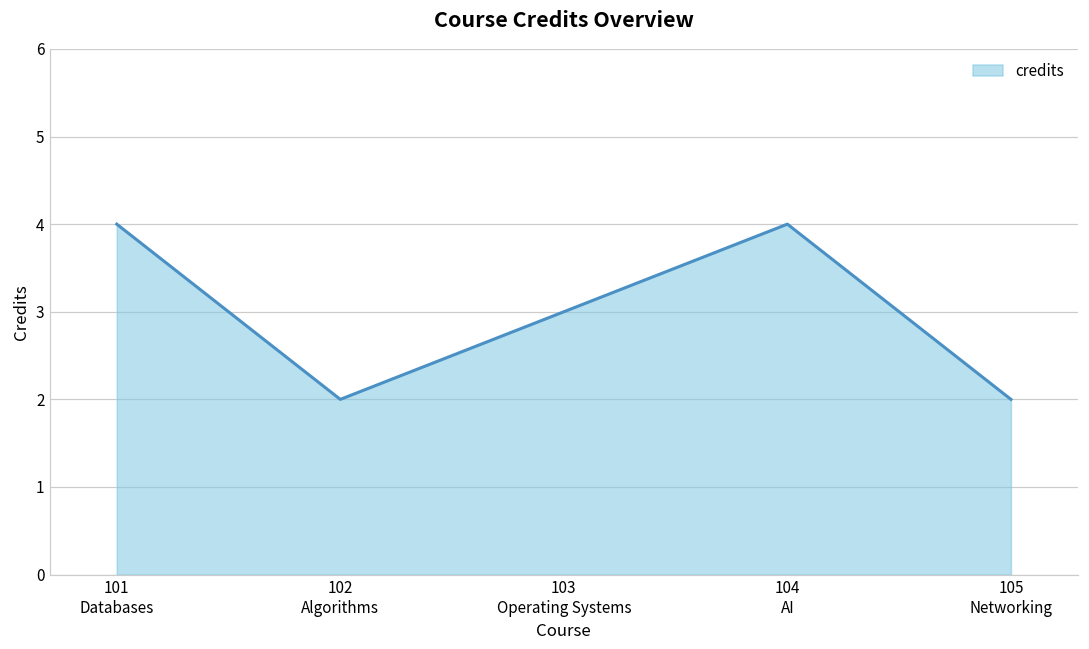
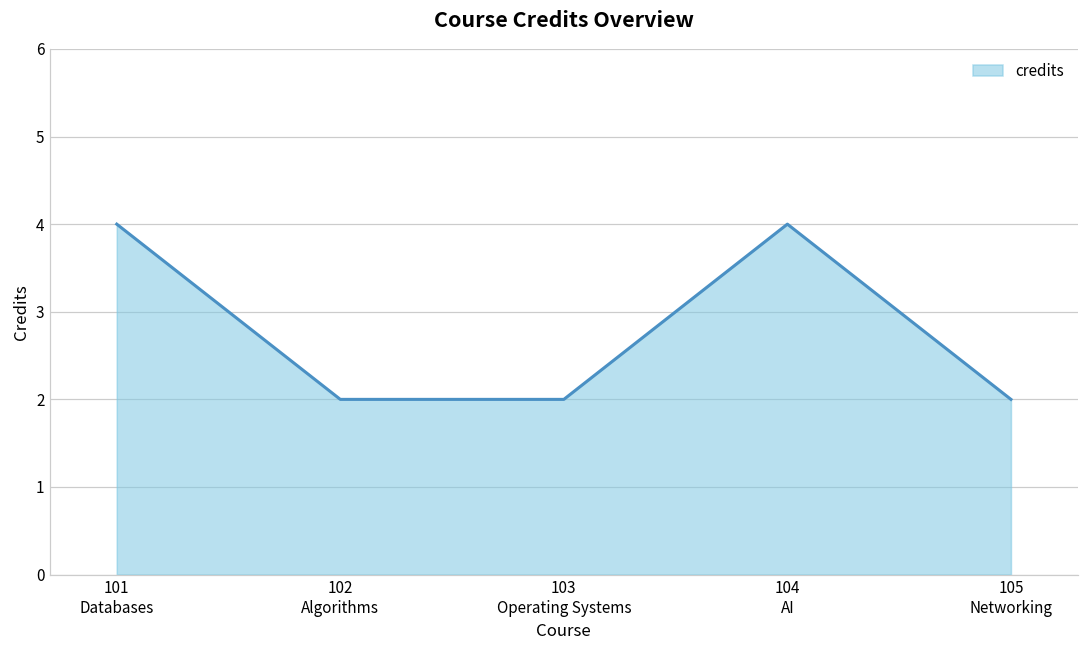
103 Operating Systems: 3 -> 2
